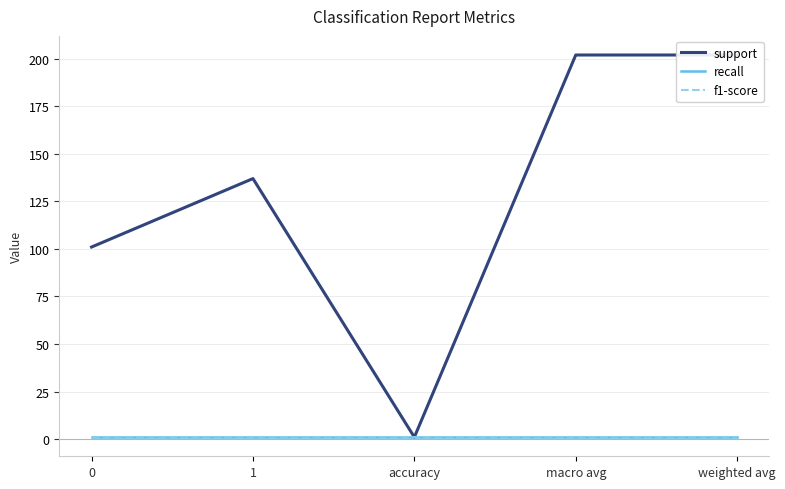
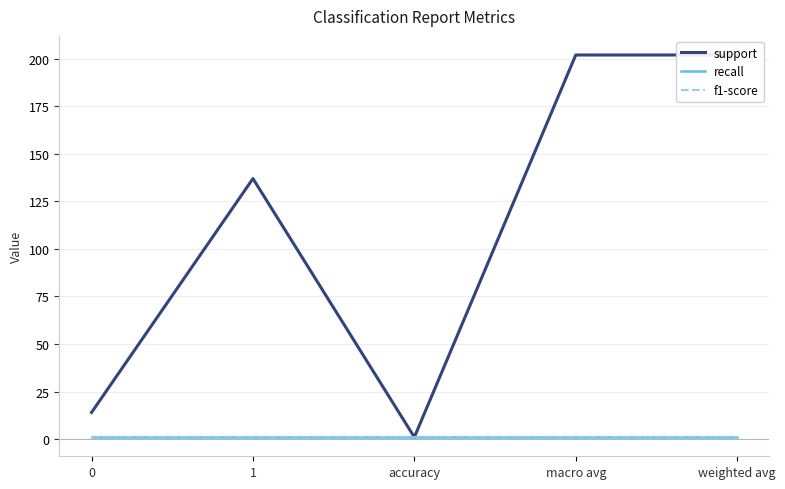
support, 0: 101 -> 14
